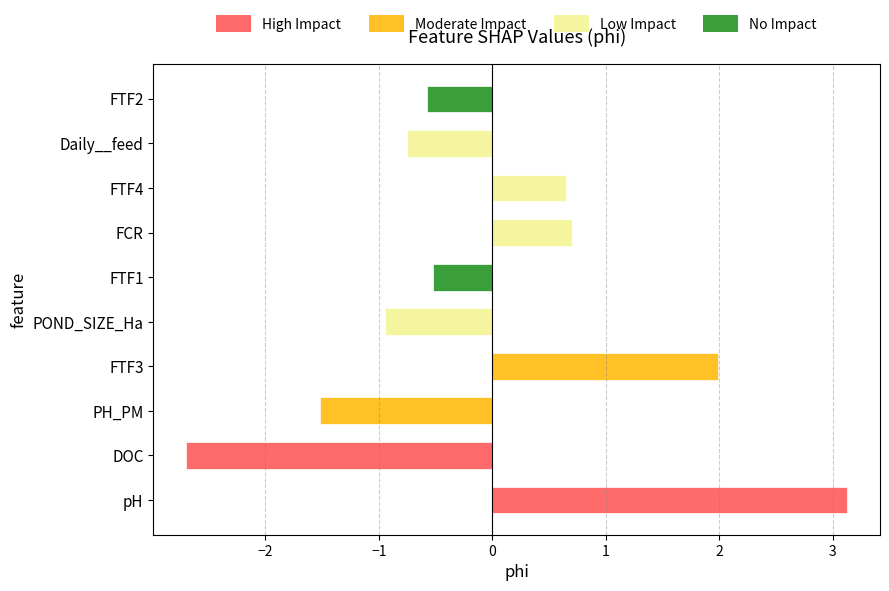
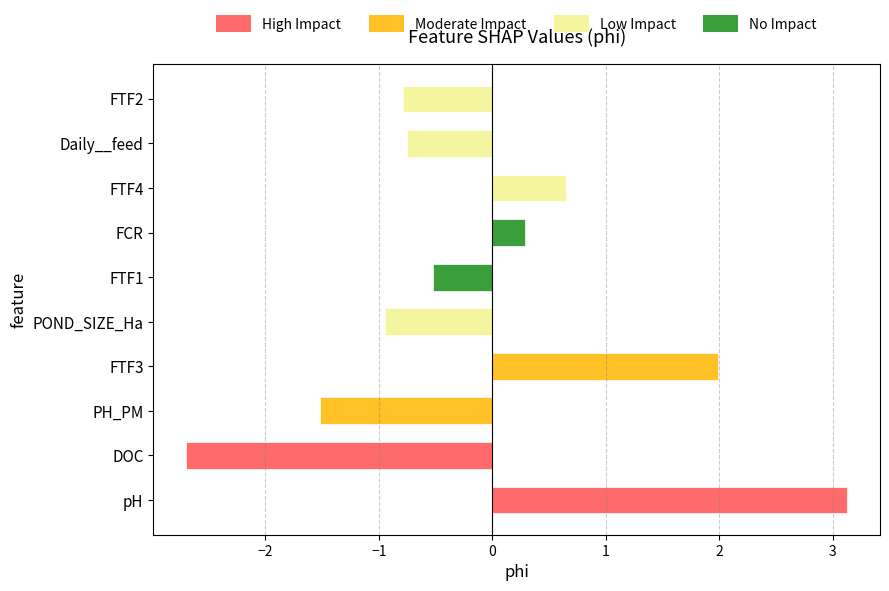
FTF2: -0.57 -> -0.79
FCR: 0.70 -> 0.29
